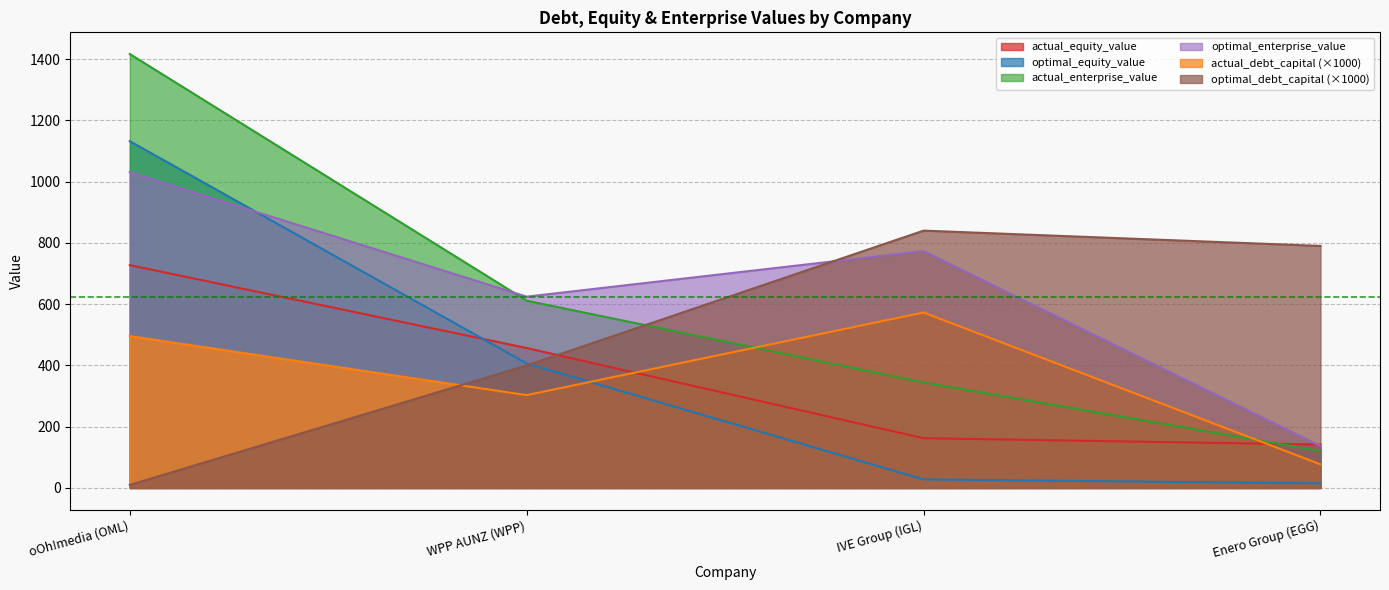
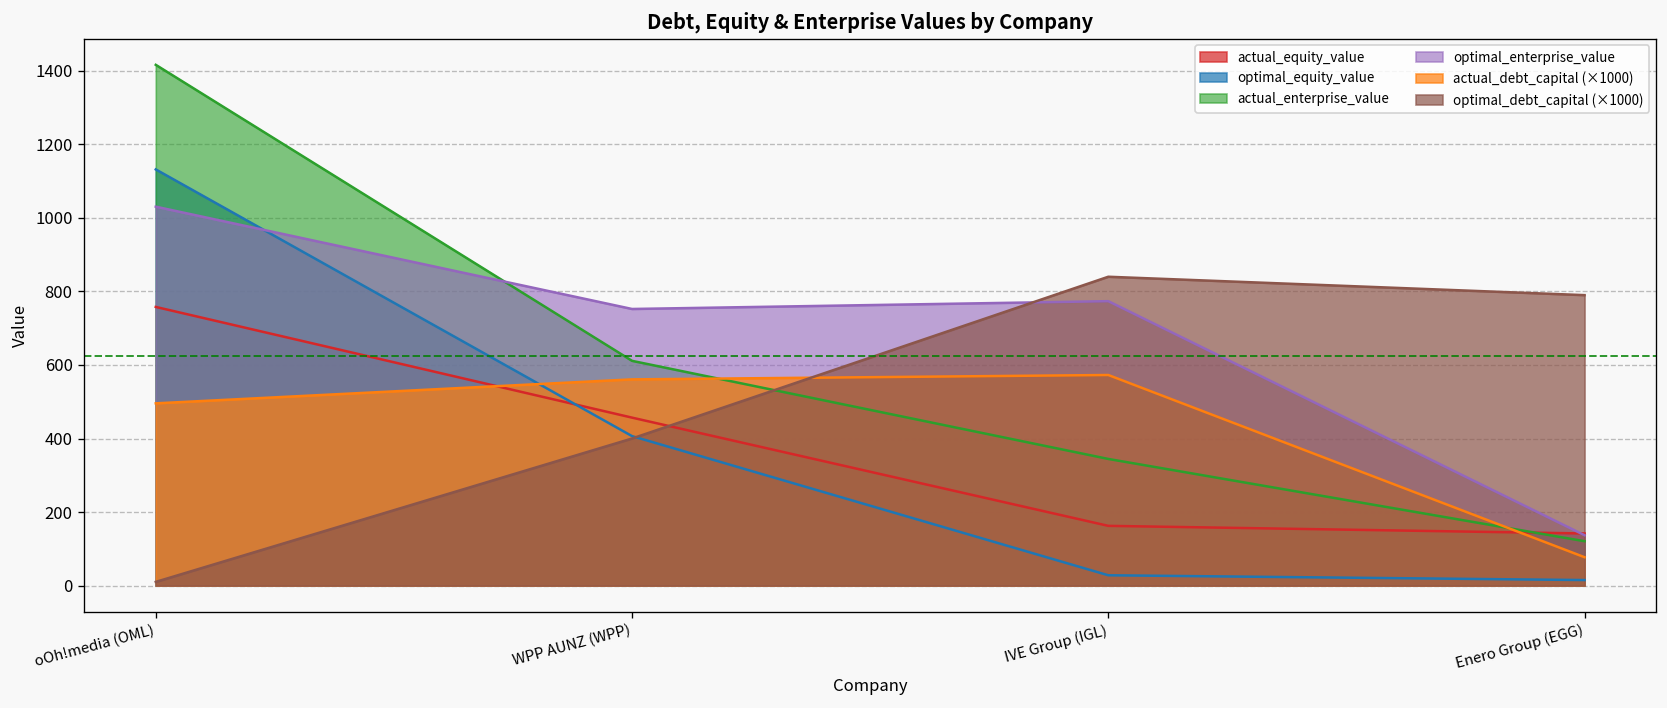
actual_equity_value, oOh!media (OML): 730 -> 760
optimal_enterprise_value, WPP AUNZ (WPP): 620 -> 750
actual_debt_capital (×1000), WPP AUNZ (WPP): 300 -> 560
